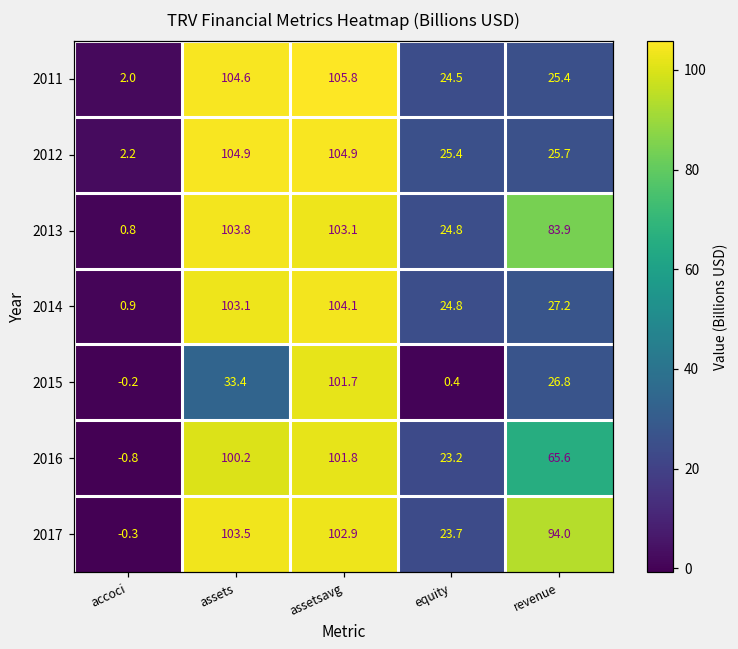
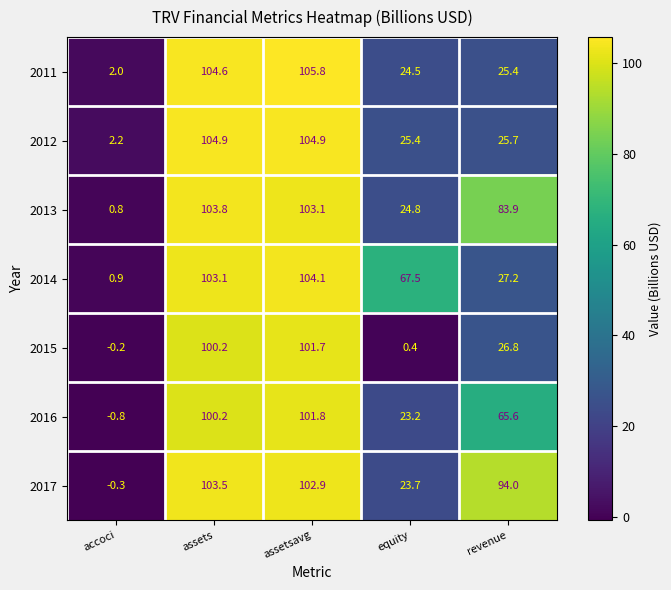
2014, equity: 24.8 -> 67.5
2015, assets: 33.4 -> 100.2
